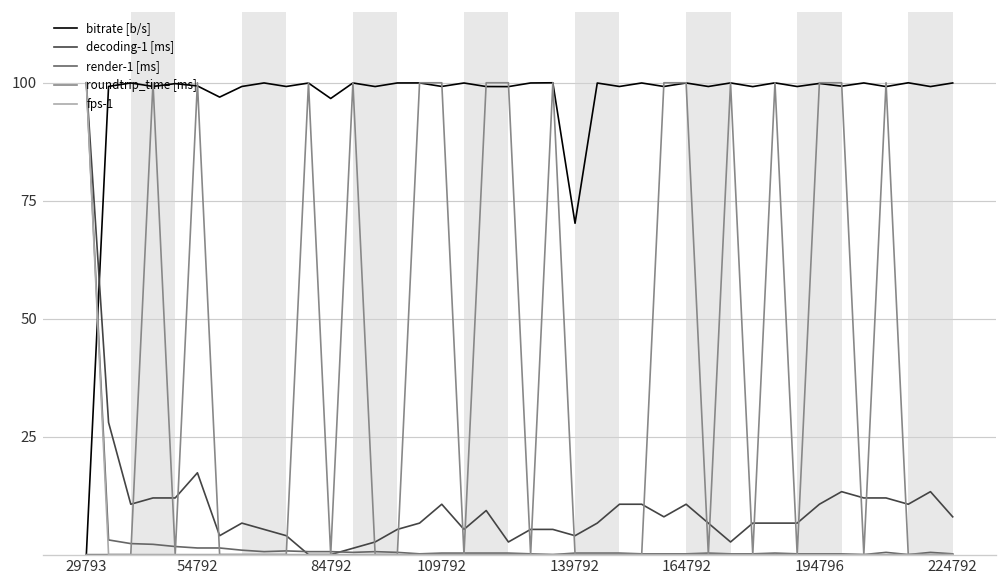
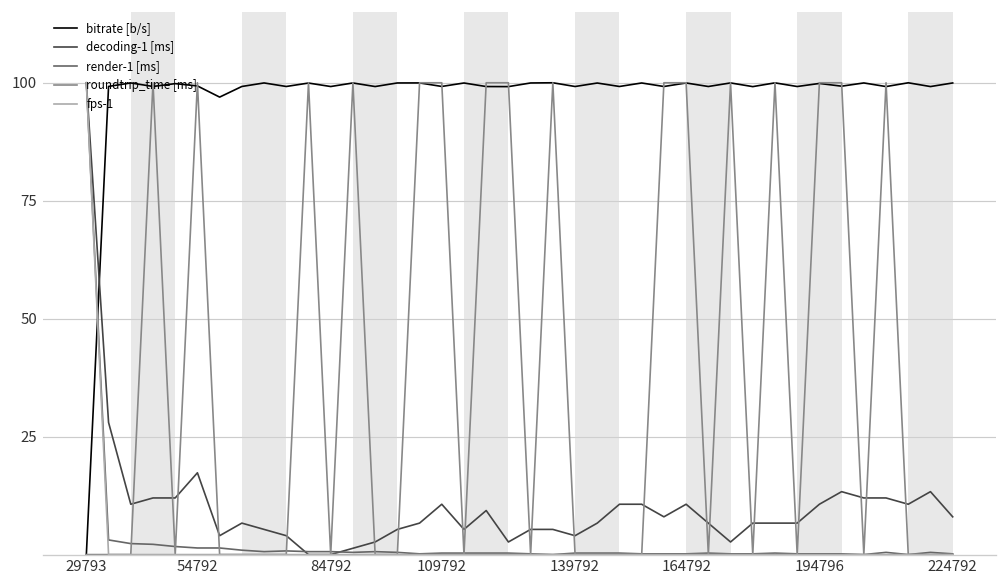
bitrate [b/s], 84792: 97 -> 99
bitrate [b/s], 139792: 70 -> 99
